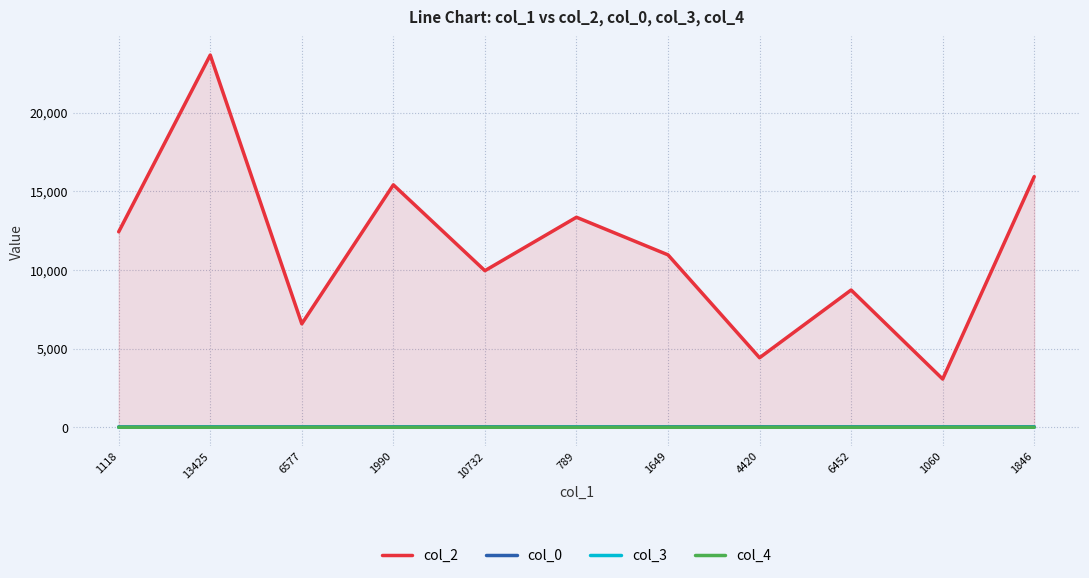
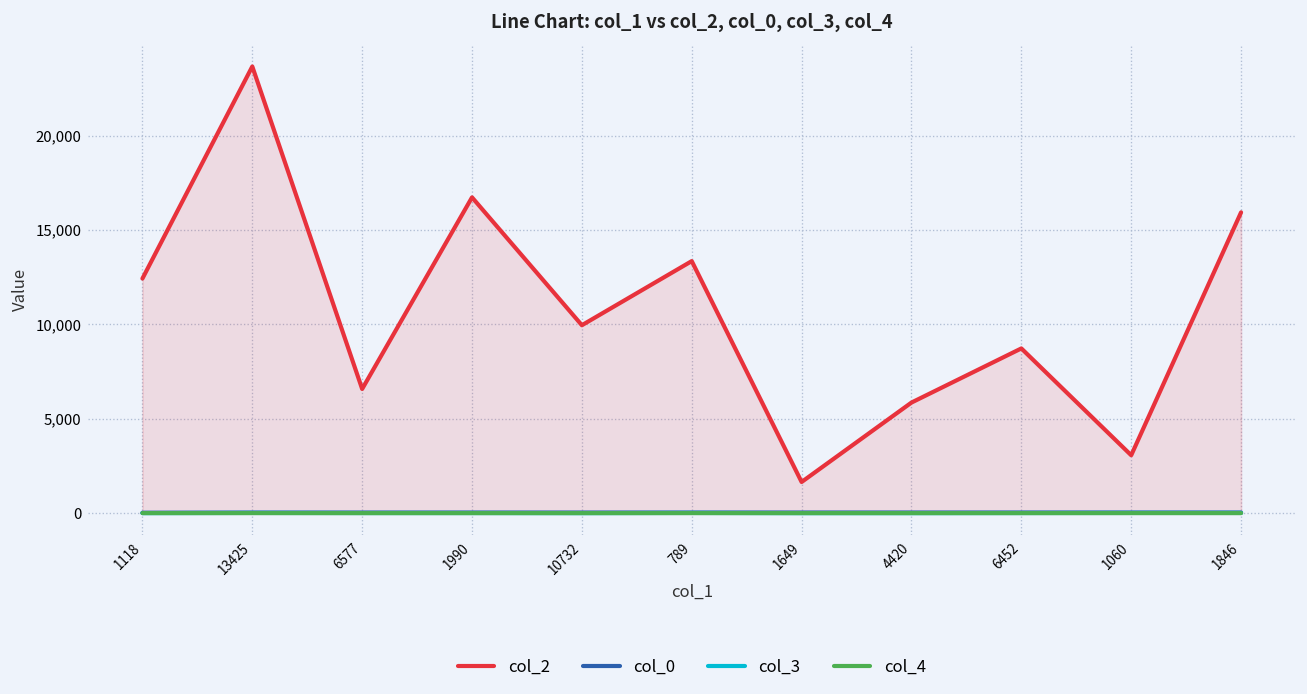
col_2, 1990: 15,400 -> 16,700
col_2, 1649: 11,000 -> 1,600
col_2, 4420: 4,400 -> 5,900
